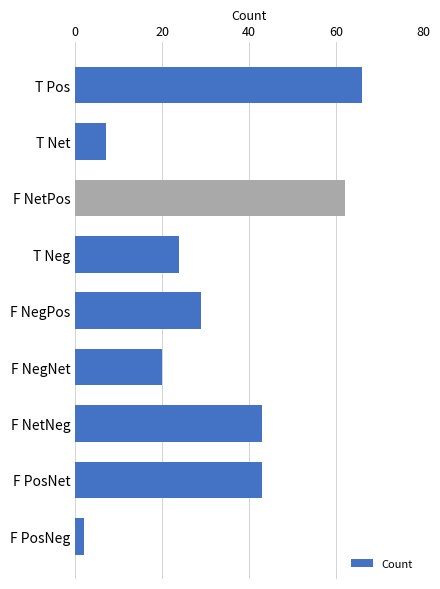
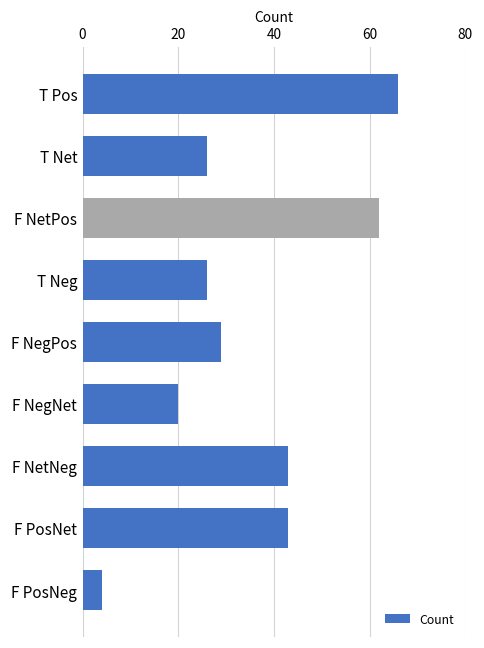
T Net: 7 -> 26
T Neg: 24 -> 26
F PosNeg: 2 -> 4
